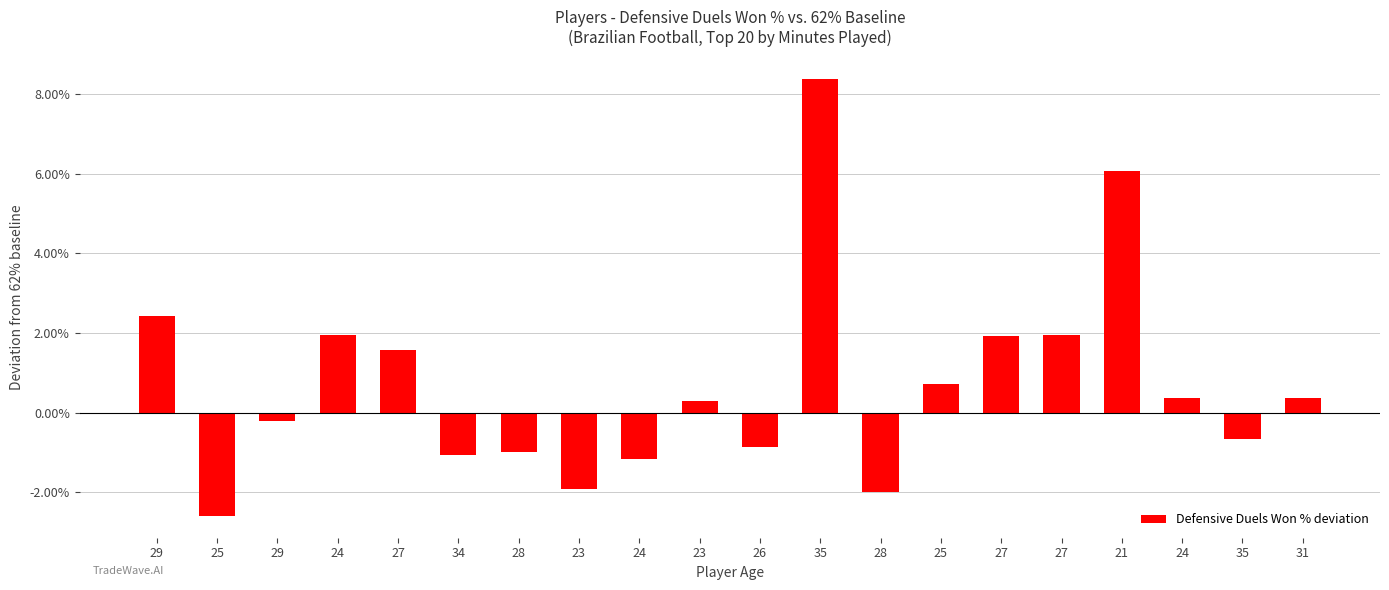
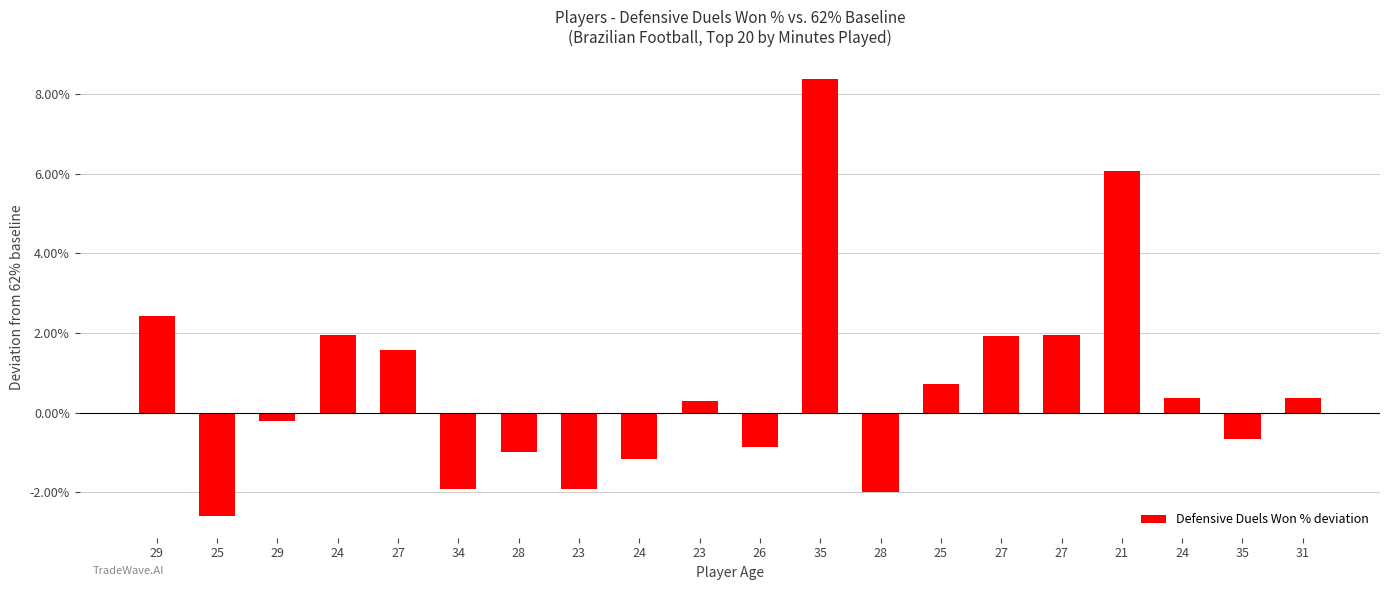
34: -1.0% -> -1.9%
